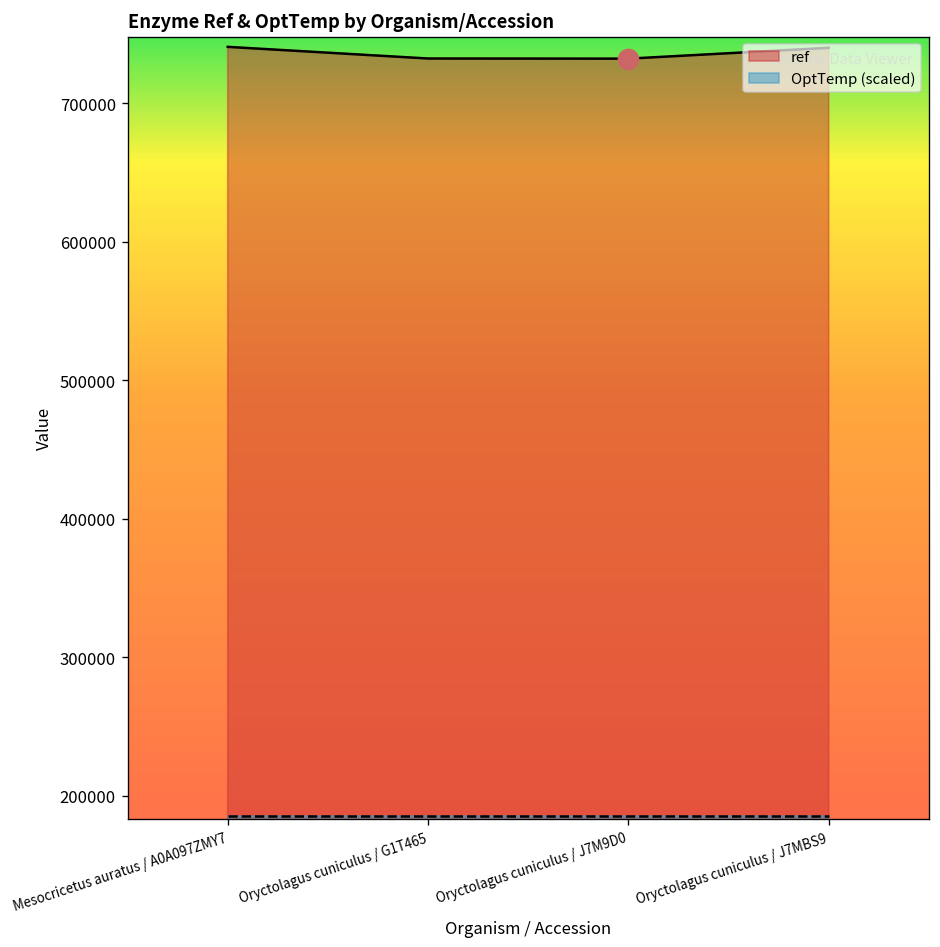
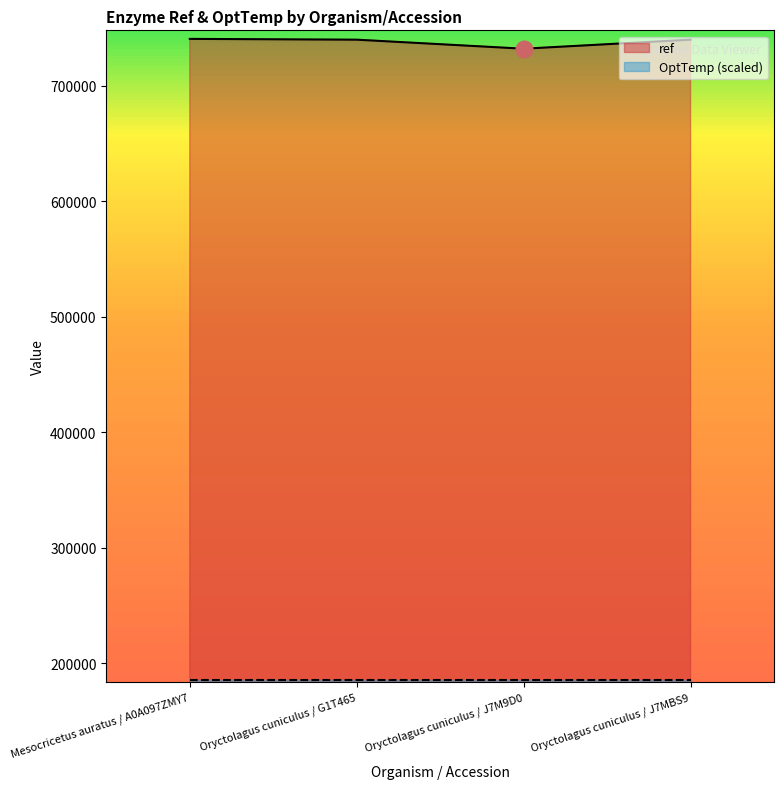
ref, Oryctolagus cuniculus / G1T465: 732000 -> 740000
